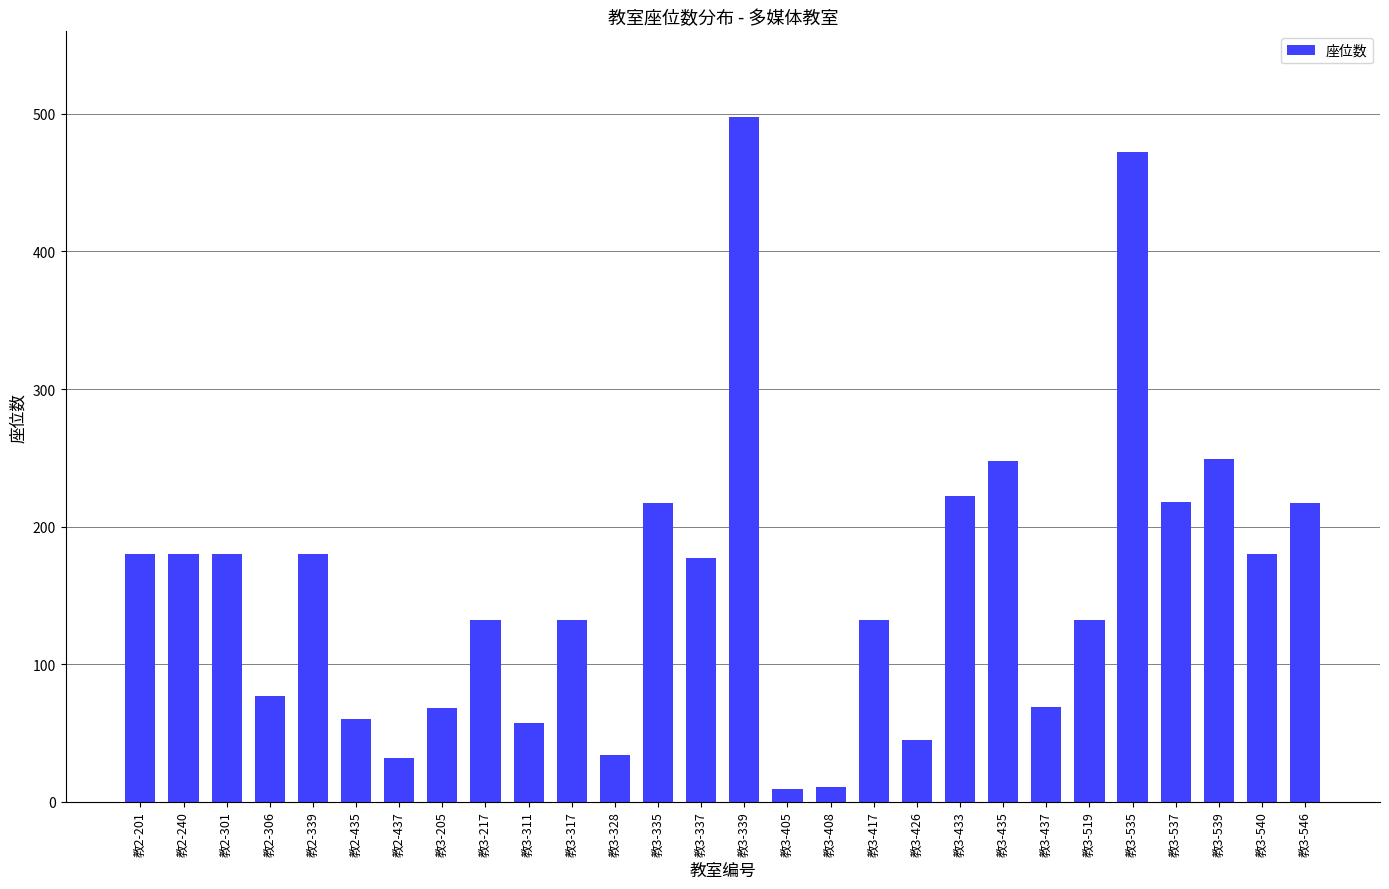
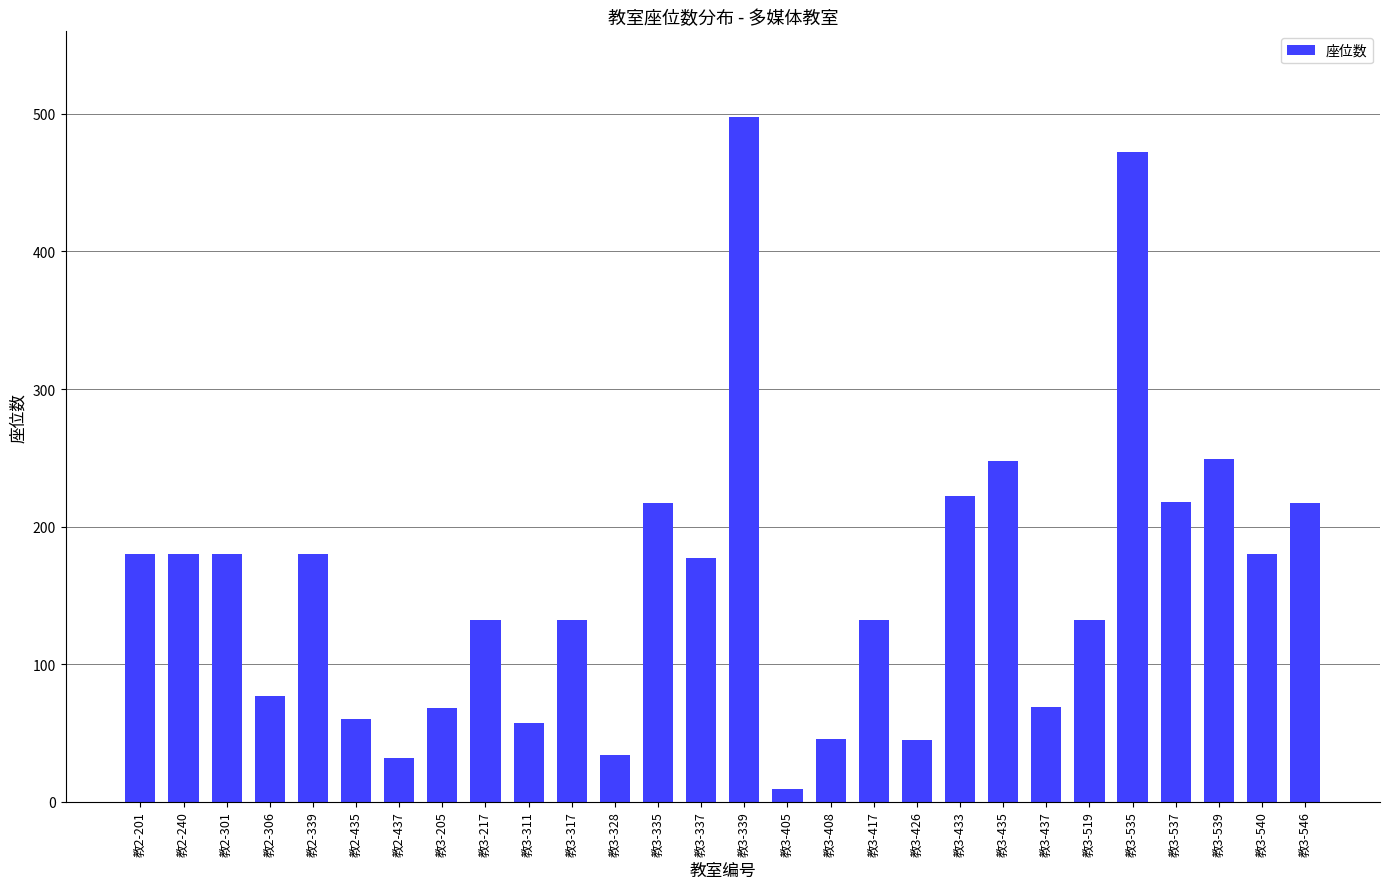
教3-408: 11 -> 46
